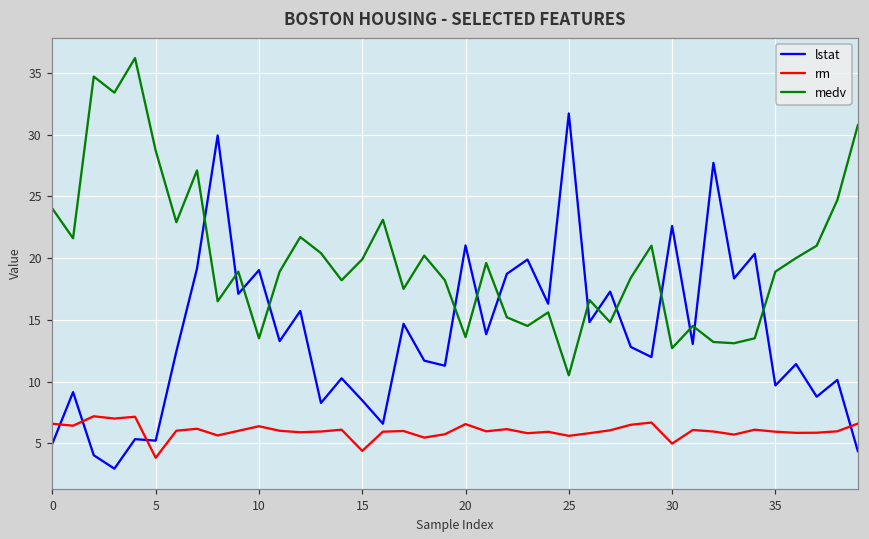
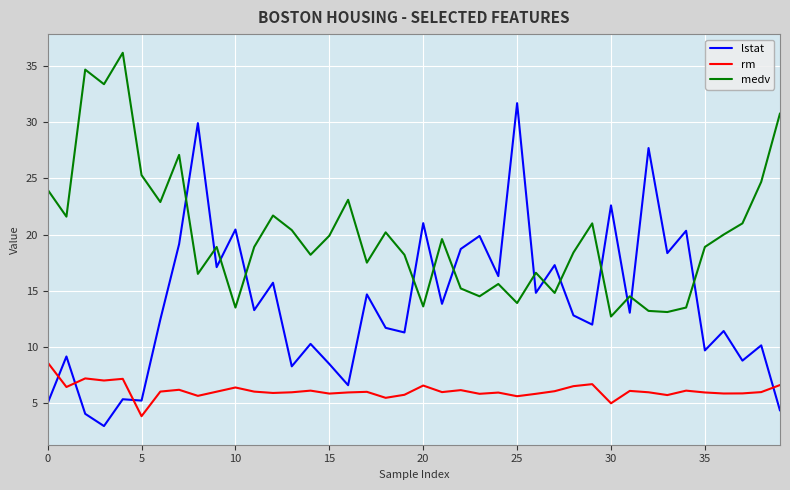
rm, 0: 6.6 -> 8.6
medv, 5: 28.7 -> 25.3
lstat, 10: 19.0 -> 20.5
rm, 15: 4.4 -> 5.8
medv, 25: 10.5 -> 13.9
